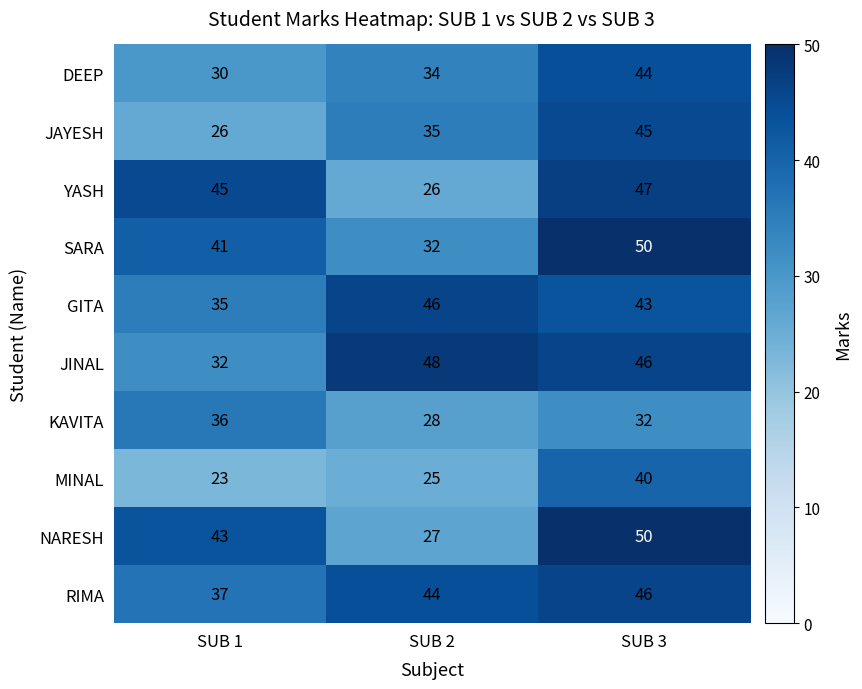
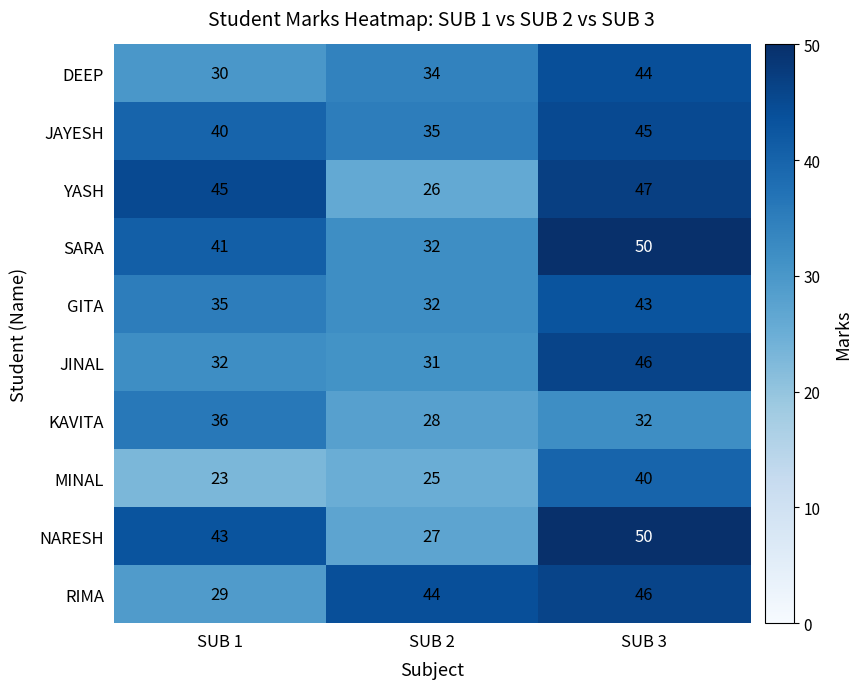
JAYESH, SUB 1: 26 -> 40
GITA, SUB 2: 46 -> 32
JINAL, SUB 2: 48 -> 31
RIMA, SUB 1: 37 -> 29
